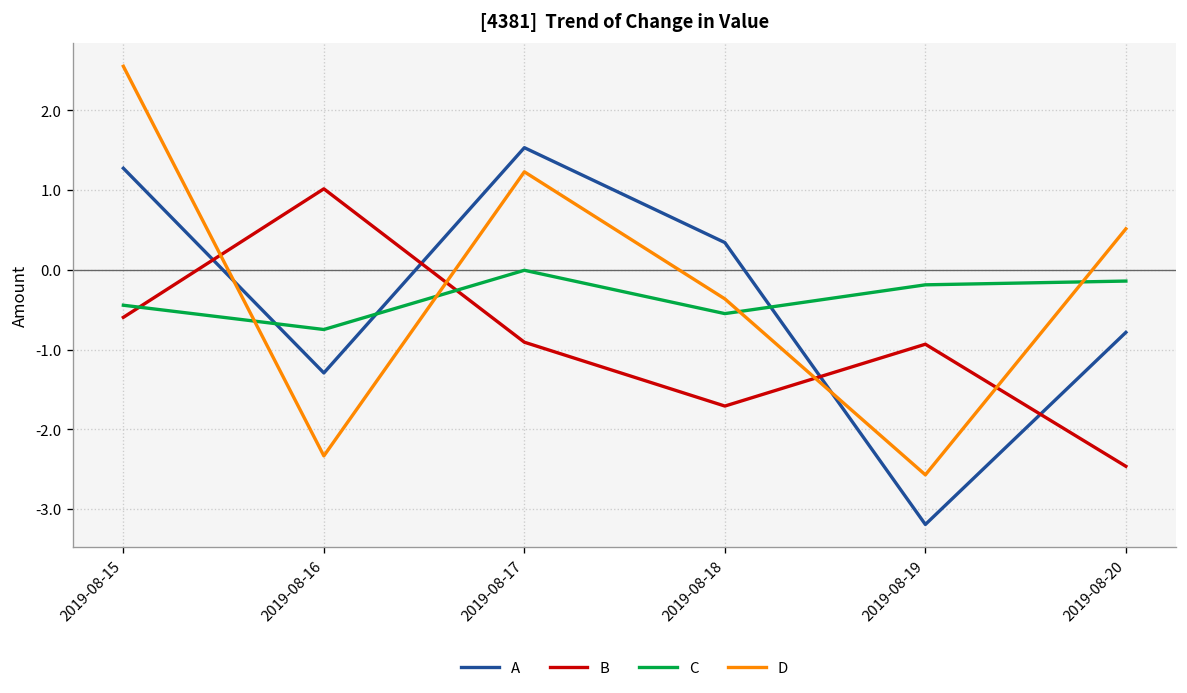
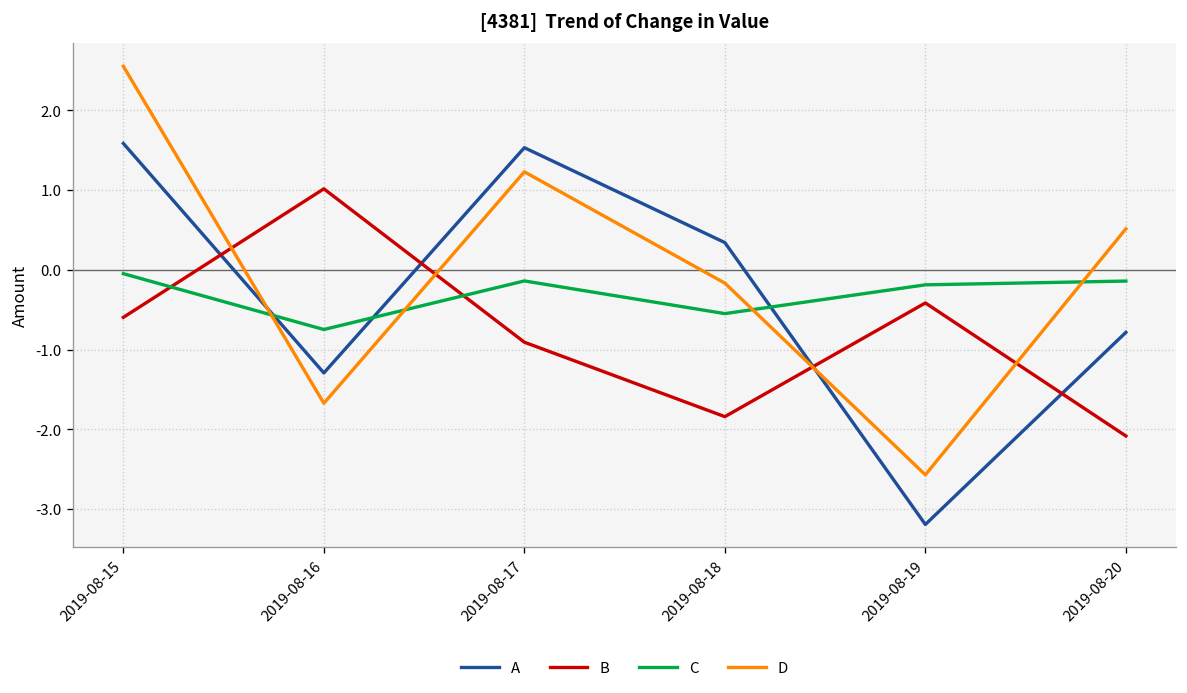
A, 2019-08-15: 1.3 -> 1.6
C, 2019-08-15: -0.4 -> 0.0
D, 2019-08-16: -2.3 -> -1.7
C, 2019-08-17: 0.0 -> -0.1
B, 2019-08-18: -1.7 -> -1.8
D, 2019-08-18: -0.4 -> -0.2
B, 2019-08-19: -0.9 -> -0.4
B, 2019-08-20: -2.5 -> -2.1
